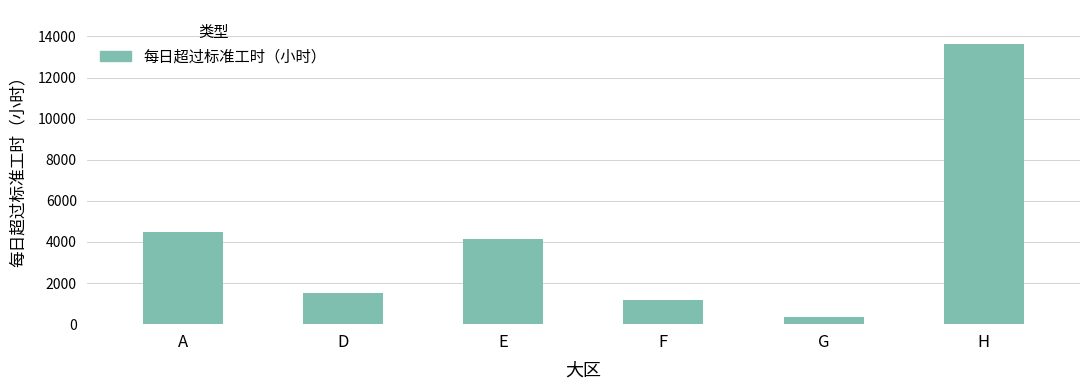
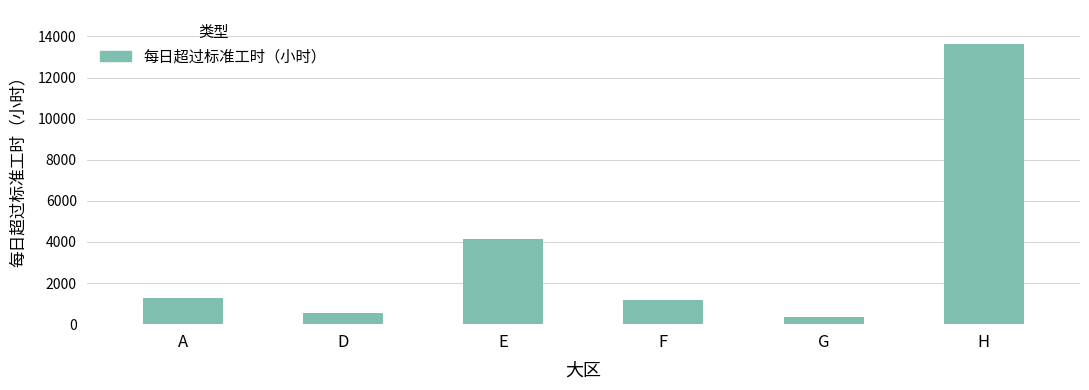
A: 4500 -> 1300
D: 1500 -> 500
